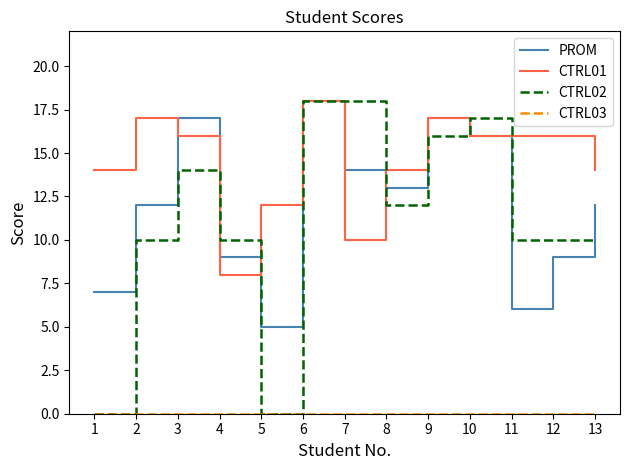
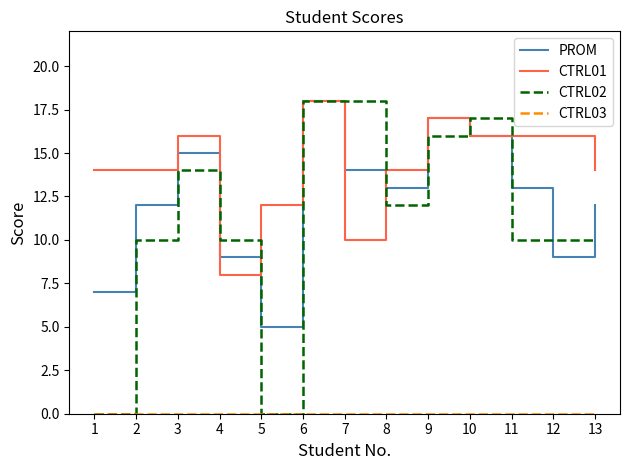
CTRL01, 2: 17 -> 14
PROM, 3: 17 -> 15
PROM, 11: 6 -> 13
